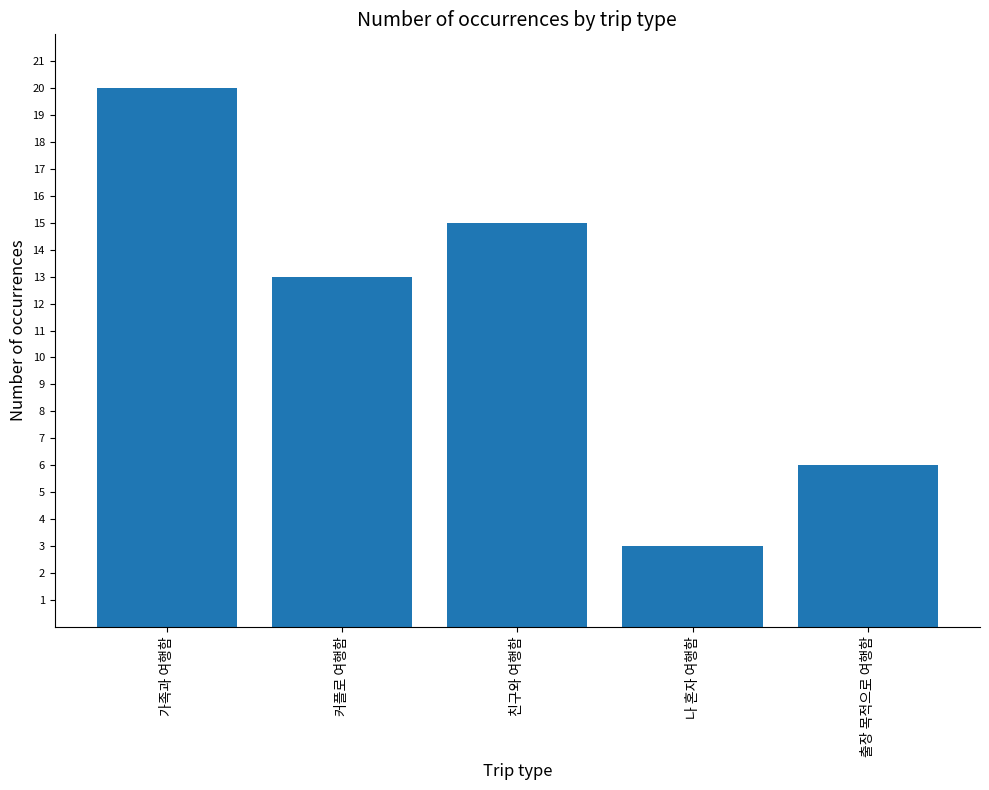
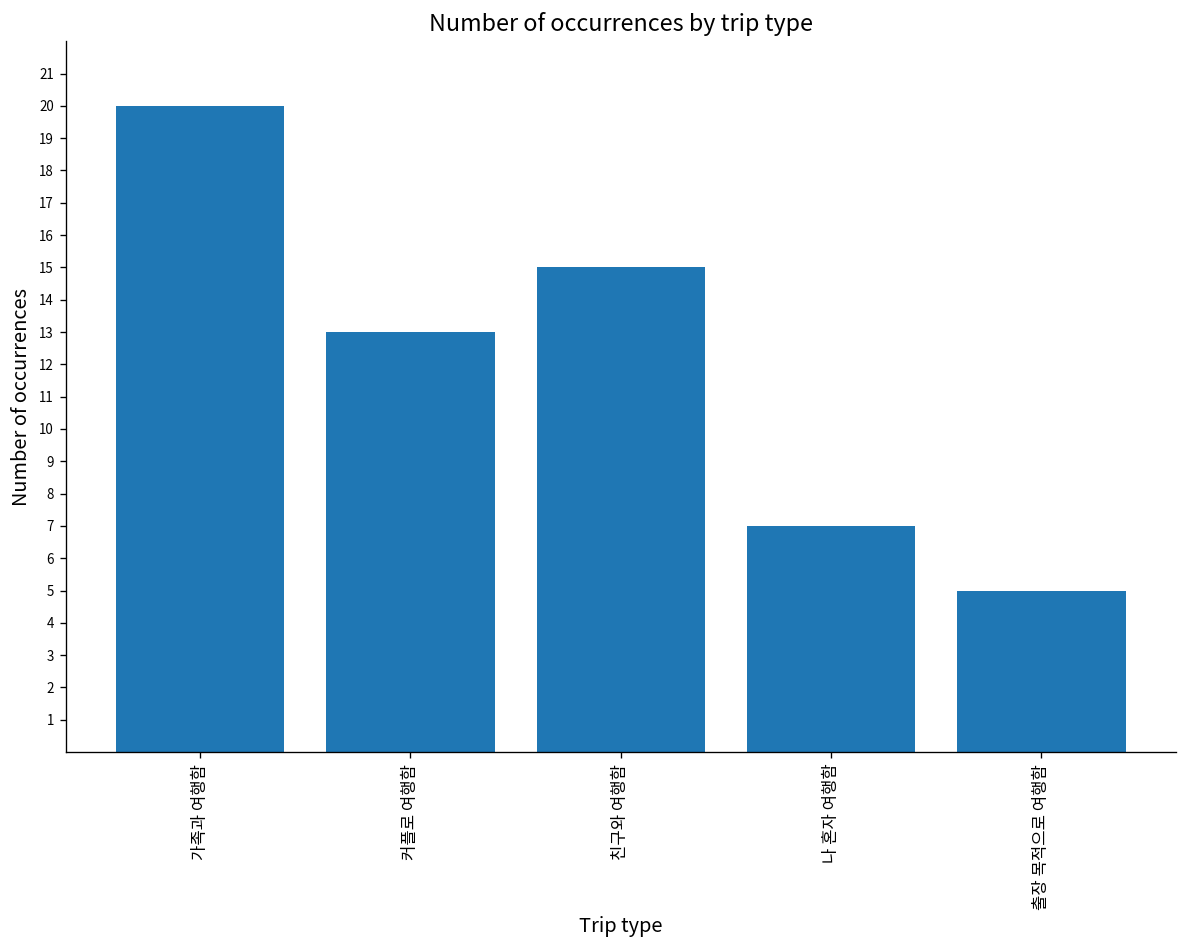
나 혼자 여행함: 3 -> 7
출장 목적으로 여행함: 6 -> 5
